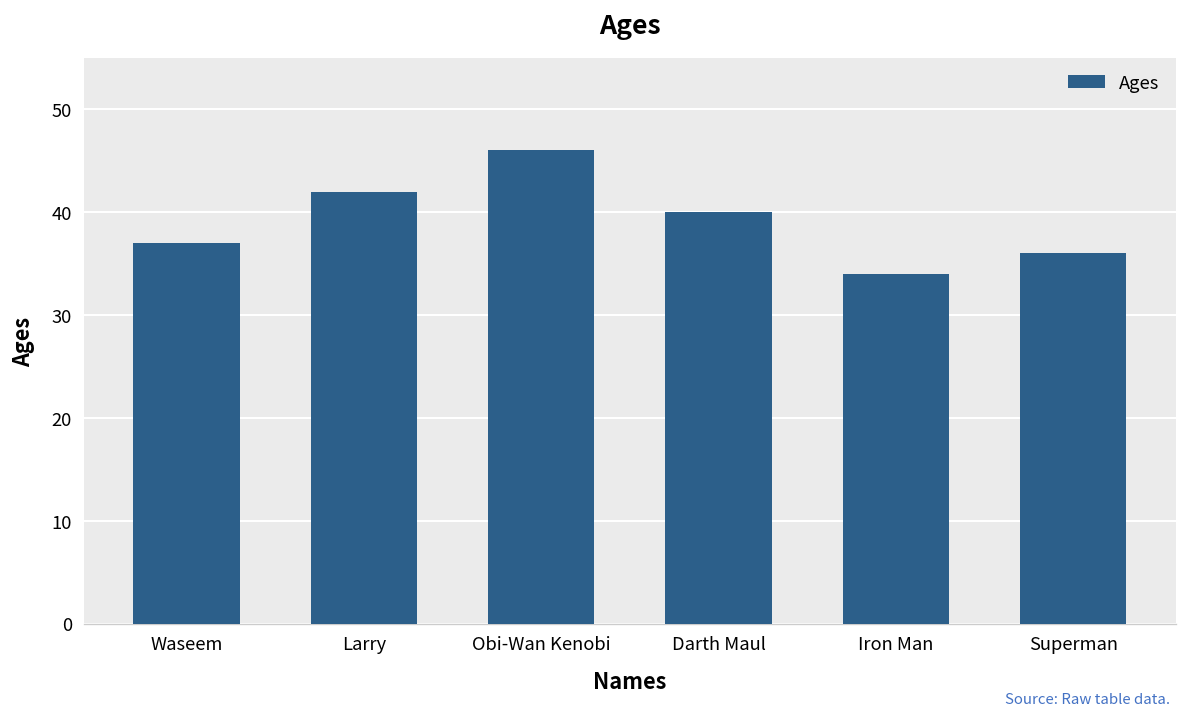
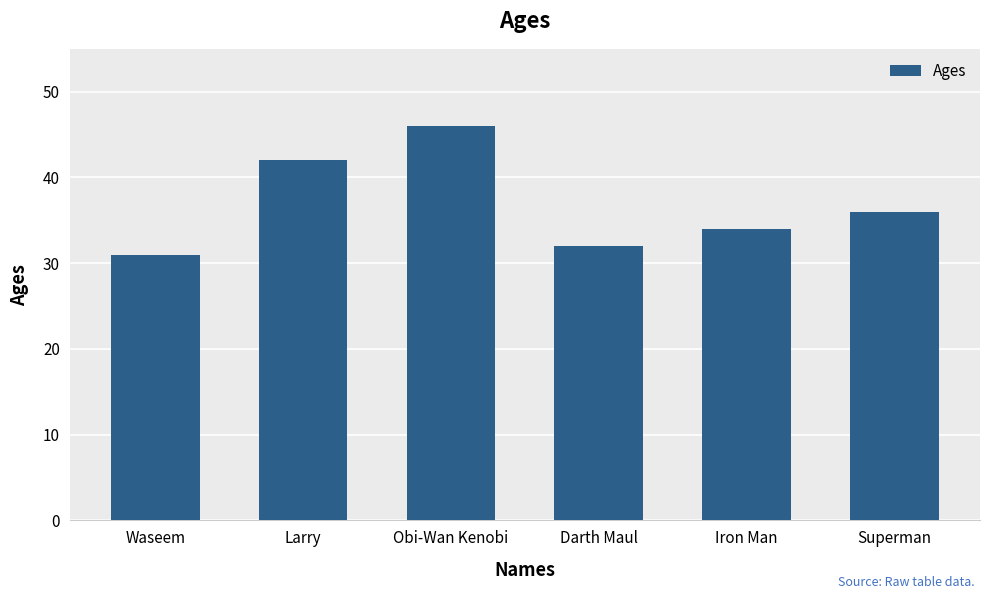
Waseem: 37 -> 31
Darth Maul: 40 -> 32
